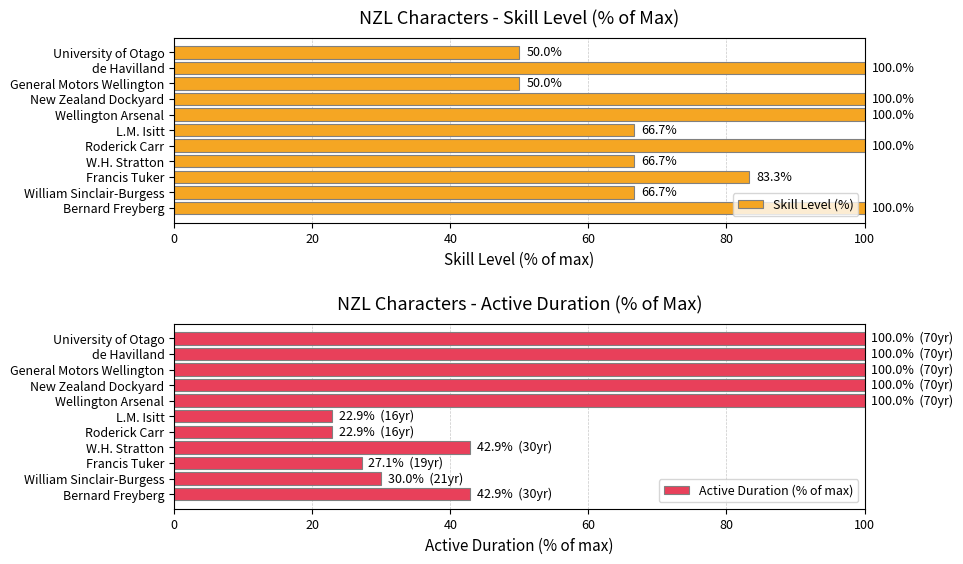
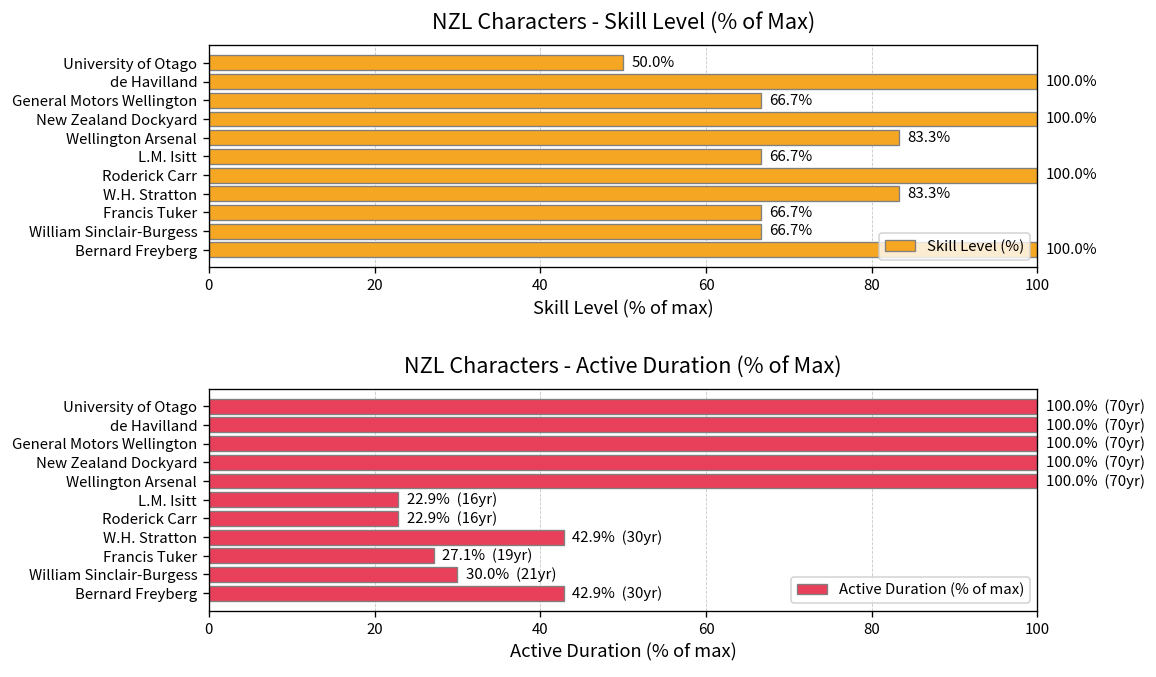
NZL Characters - Skill Level (% of Max), General Motors Wellington: 50.0% -> 66.7%
NZL Characters - Skill Level (% of Max), Wellington Arsenal: 100.0% -> 83.3%
NZL Characters - Skill Level (% of Max), W.H. Stratton: 66.7% -> 83.3%
NZL Characters - Skill Level (% of Max), Francis Tuker: 83.3% -> 66.7%
